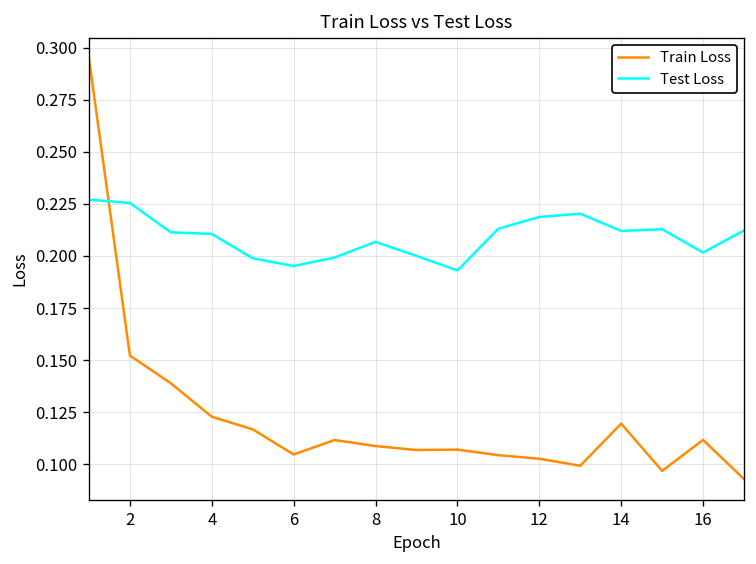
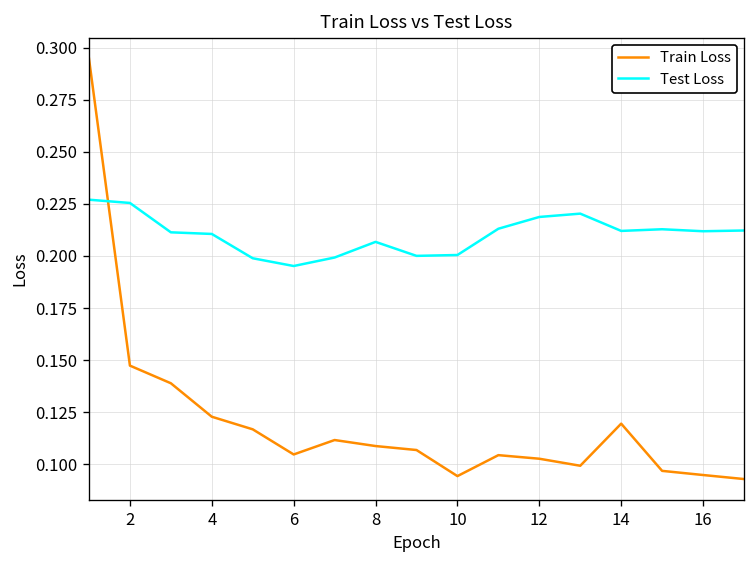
Train Loss, 2: 0.152 -> 0.147
Train Loss, 10: 0.107 -> 0.094
Test Loss, 10: 0.193 -> 0.200
Train Loss, 16: 0.112 -> 0.095
Test Loss, 16: 0.202 -> 0.212
